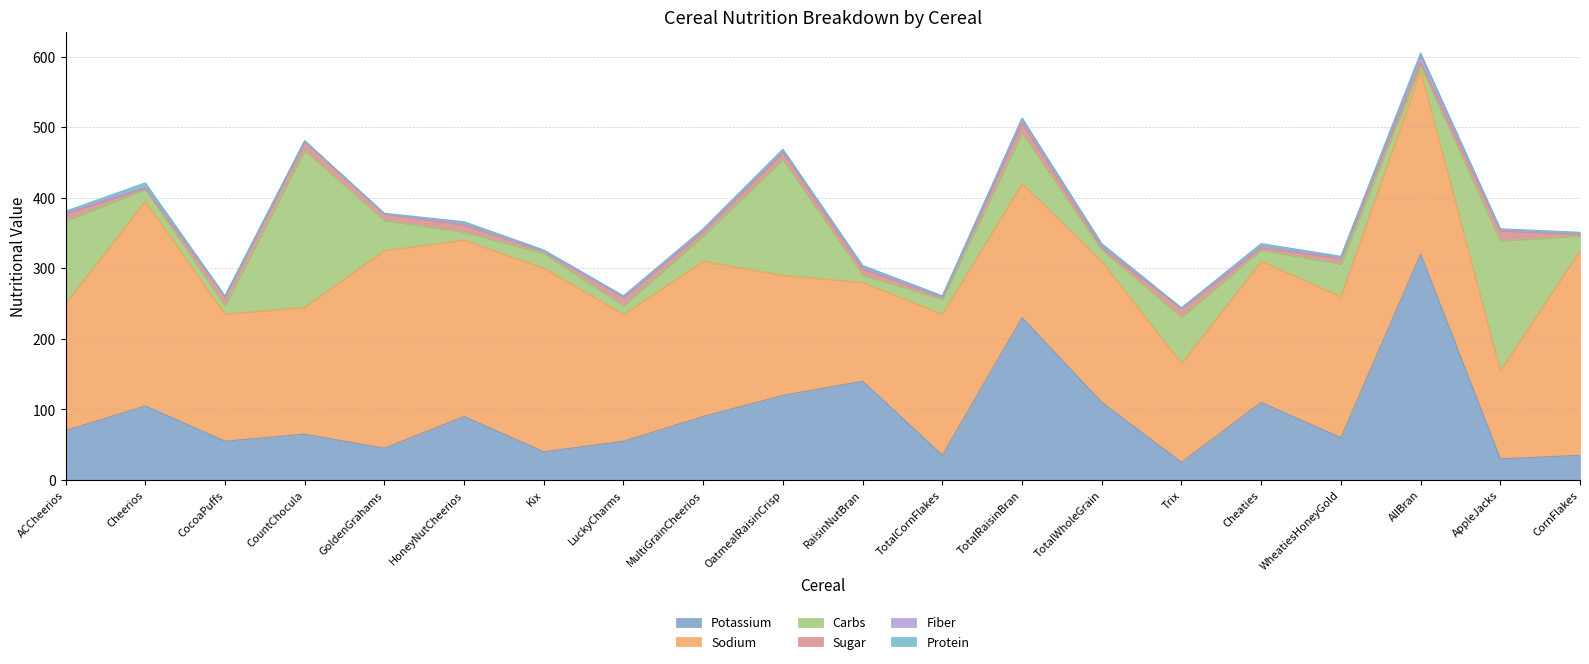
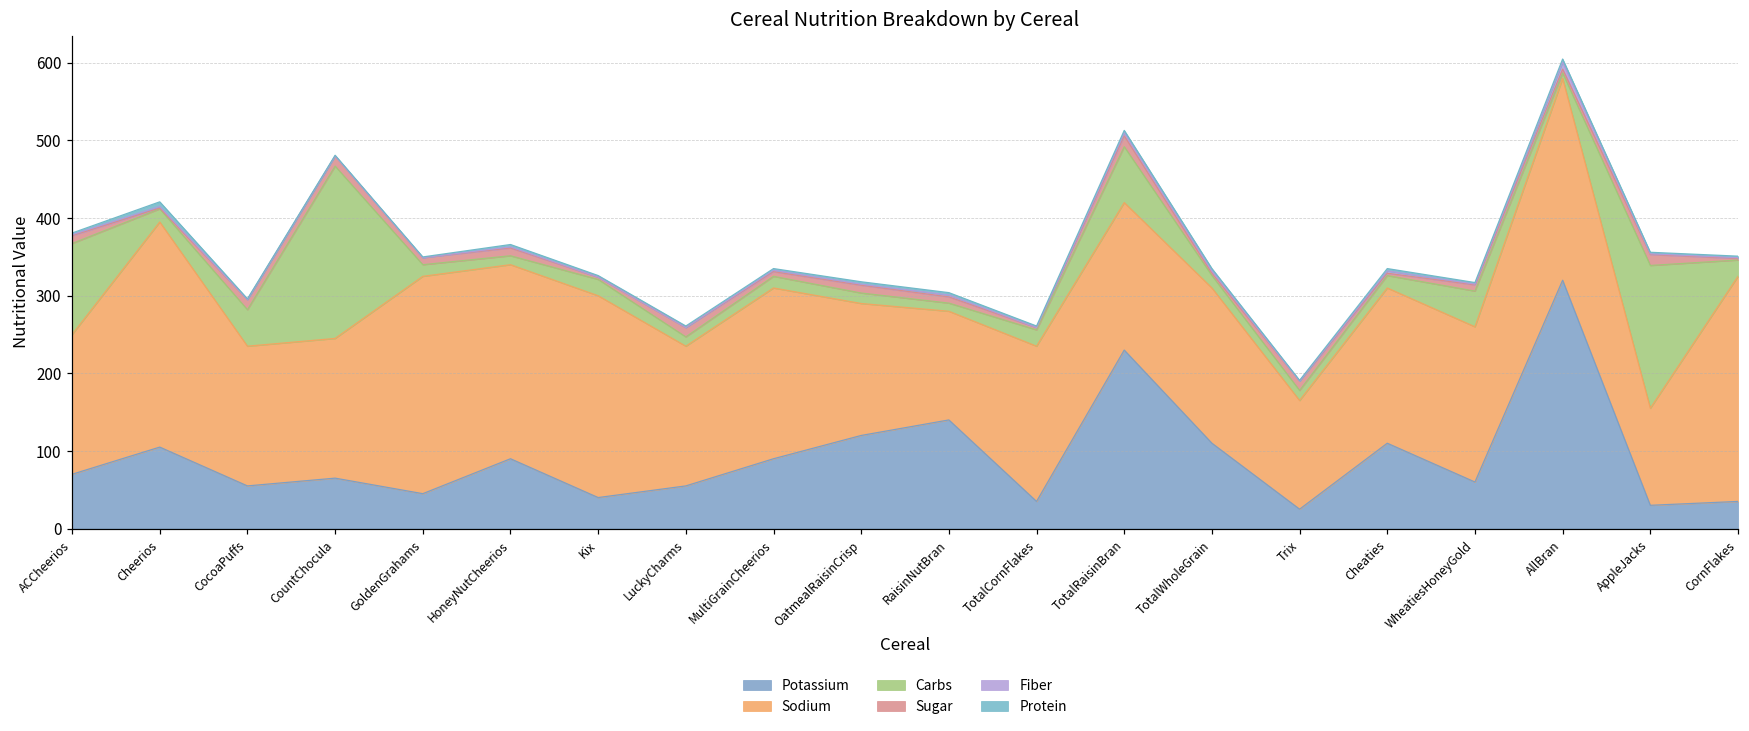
Carbs, CocoaPuffs: 10 -> 50
Carbs, GoldenGrahams: 40 -> 20
Carbs, MultiGrainCheerios: 40 -> 20
Carbs, OatmealRaisinCrisp: 160 -> 10
Carbs, Trix: 70 -> 10
